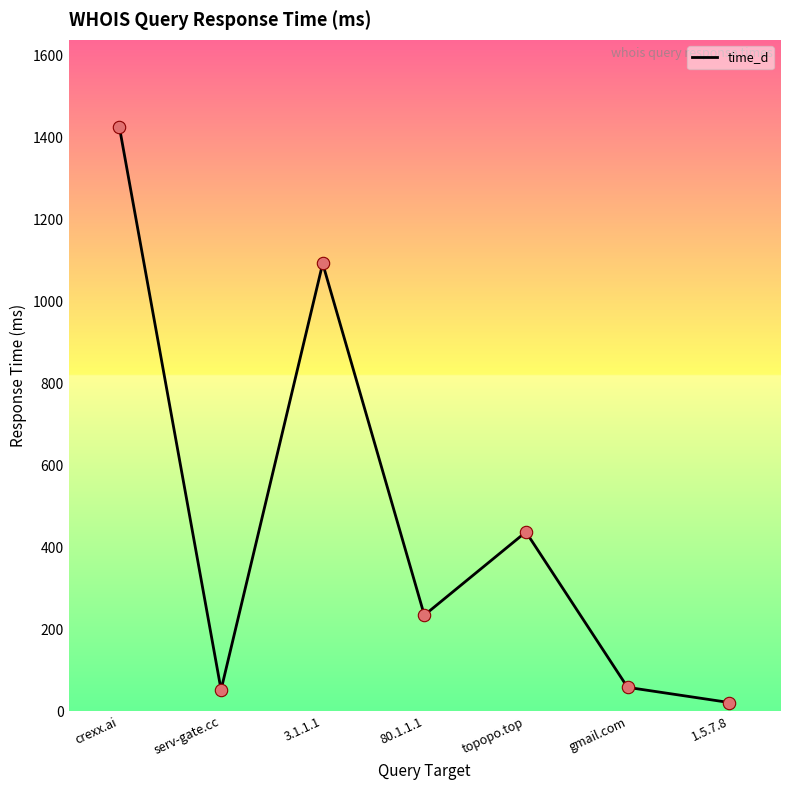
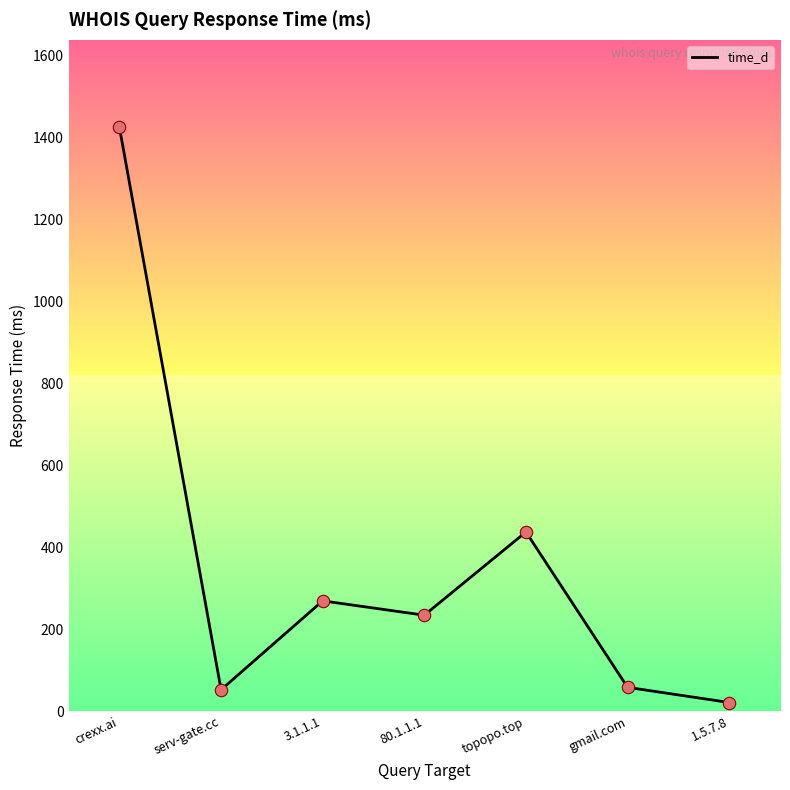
3.1.1.1: 1090 -> 270
